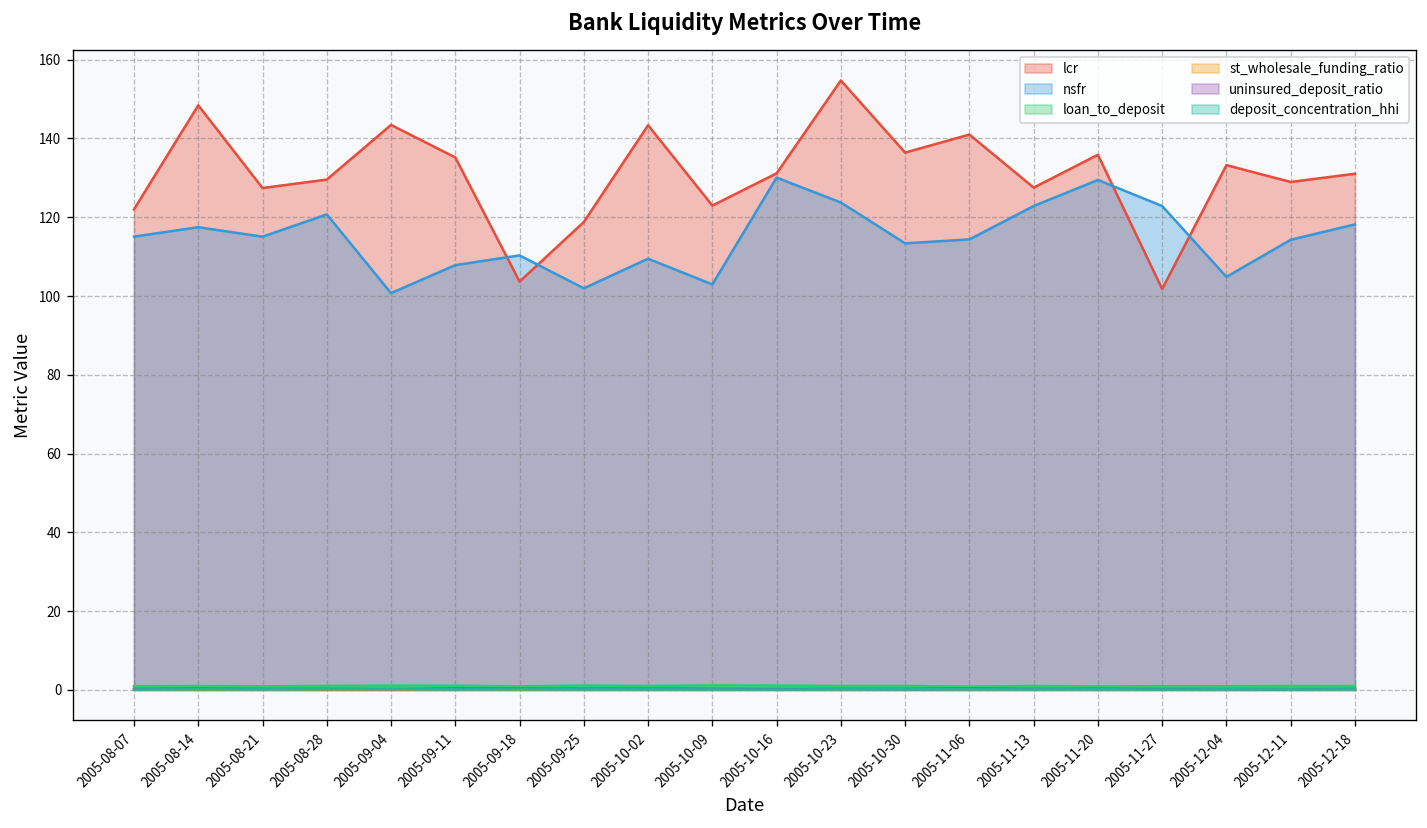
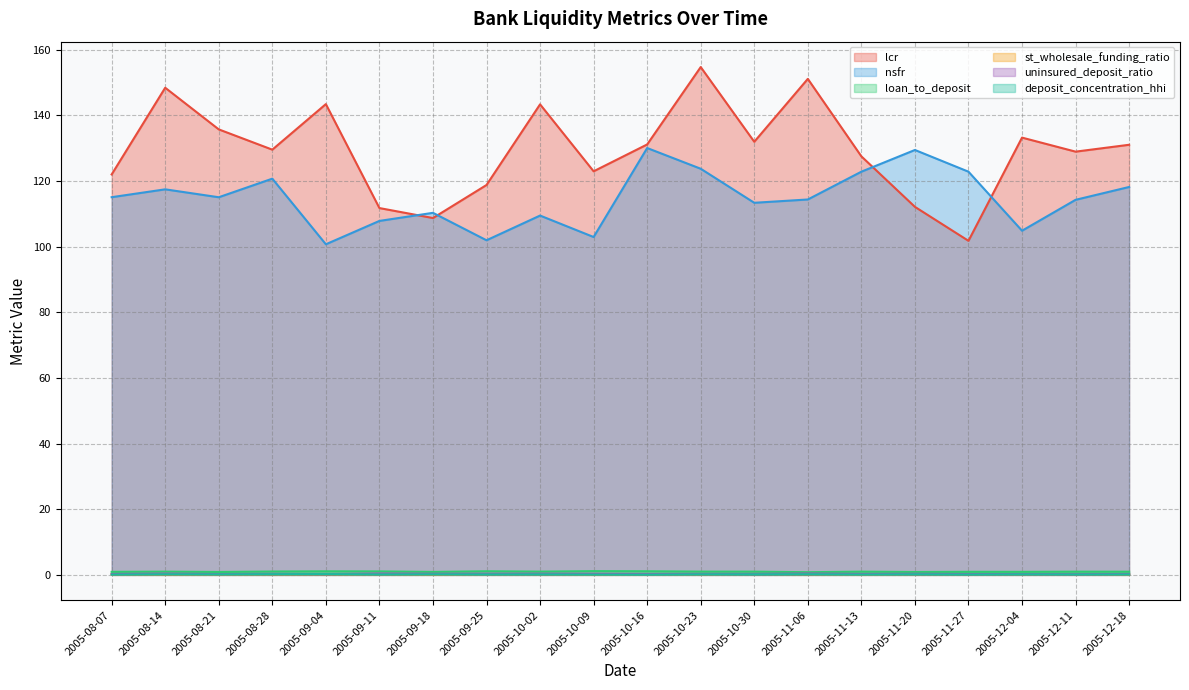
lcr, 2005-08-21: 127 -> 136
lcr, 2005-09-11: 135 -> 112
lcr, 2005-09-18: 104 -> 109
lcr, 2005-10-30: 136 -> 132
lcr, 2005-11-06: 141 -> 151
lcr, 2005-11-20: 136 -> 112
